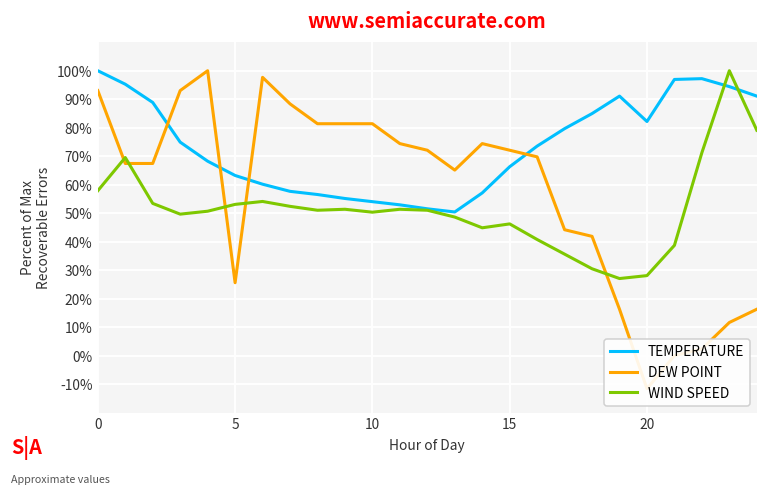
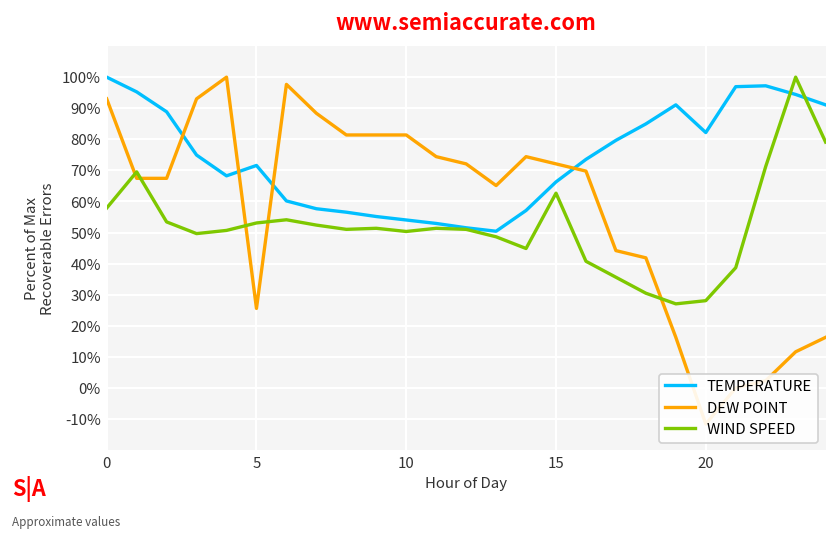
TEMPERATURE, 5: 63% -> 72%
WIND SPEED, 15: 46% -> 63%
